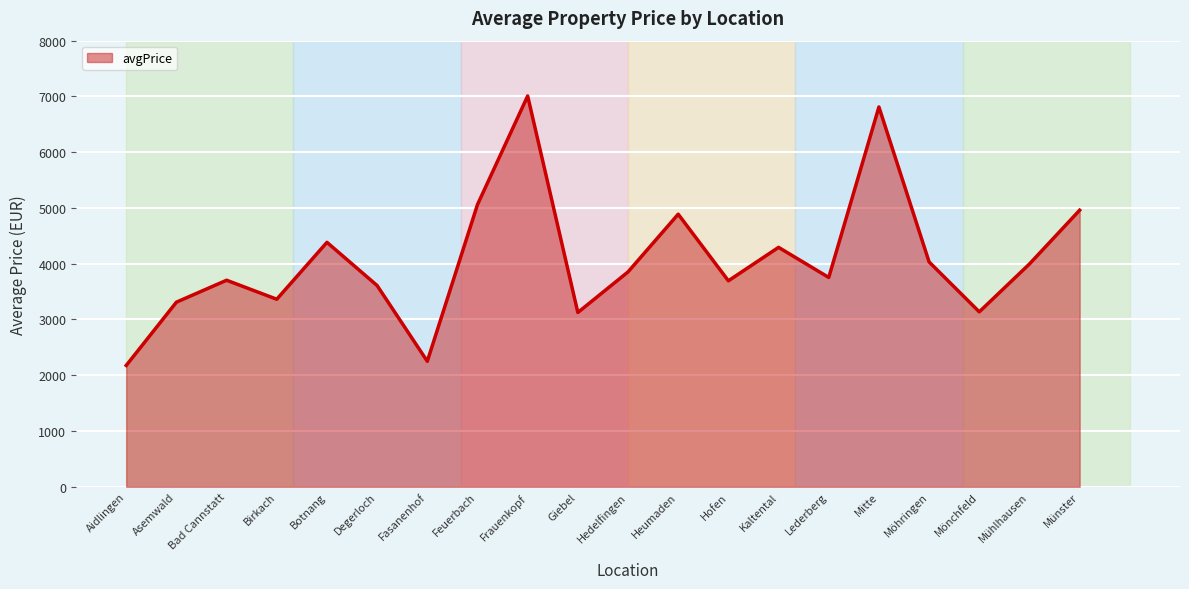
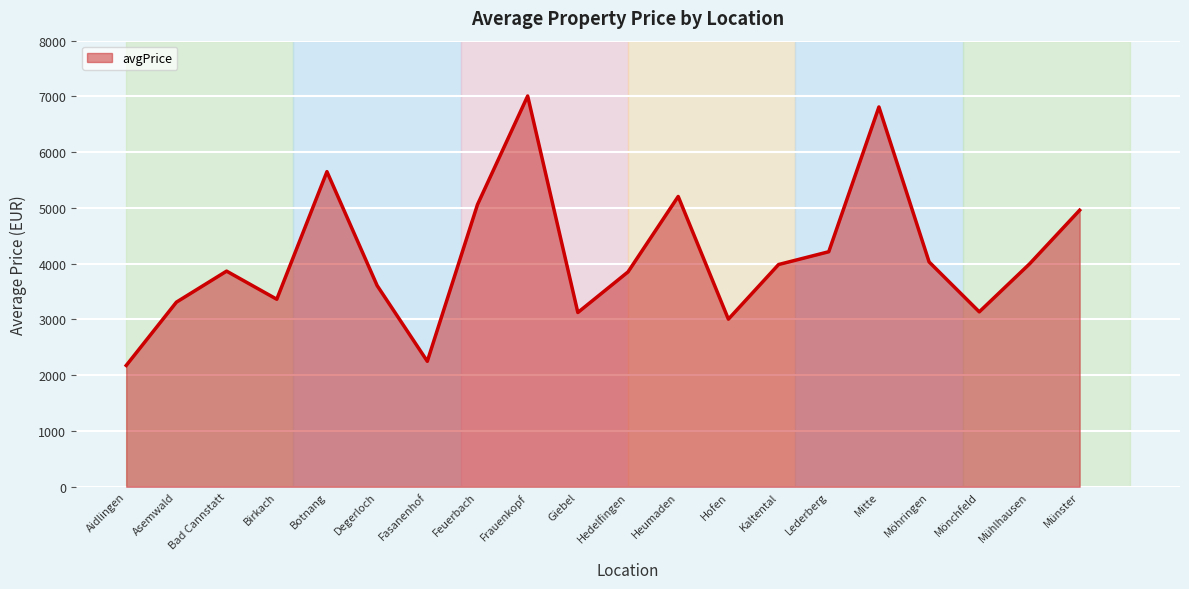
Bad Cannstatt: 3700 -> 3900
Botnang: 4400 -> 5700
Heumaden: 4900 -> 5200
Hofen: 3700 -> 3000
Kaltental: 4300 -> 4000
Lederberg: 3800 -> 4200
